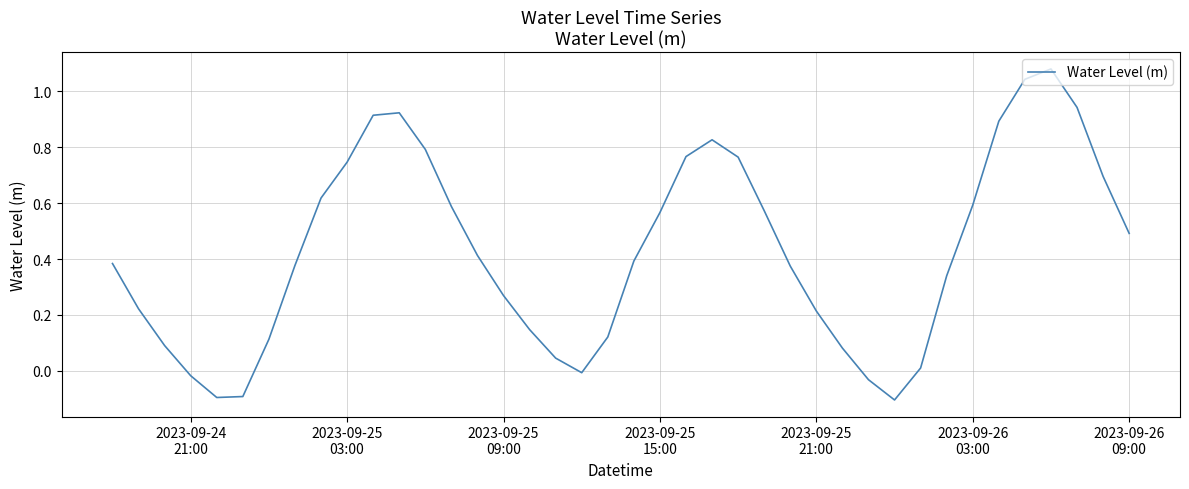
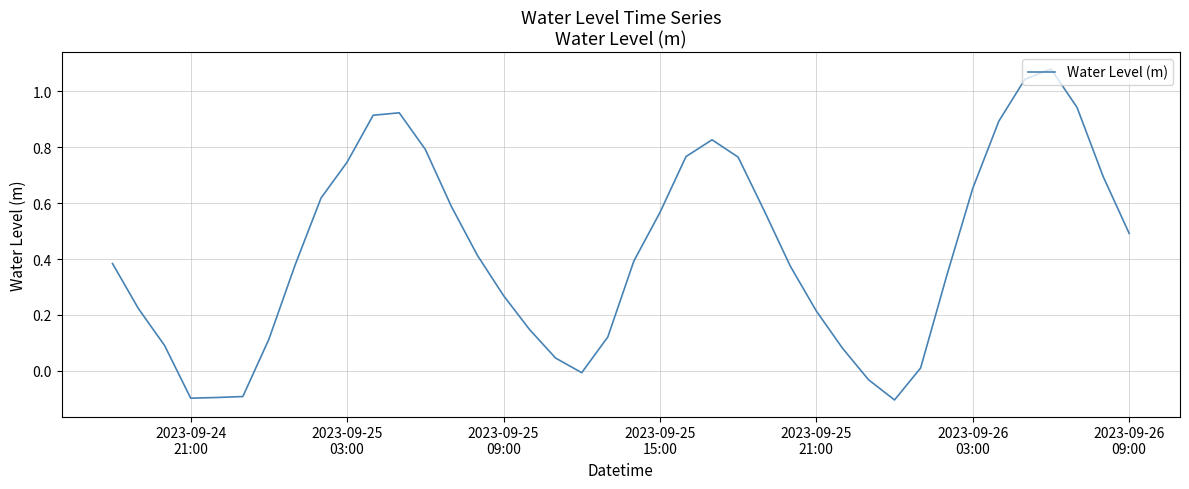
2023-09-24 21:00: -0.02 -> -0.10
2023-09-26 03:00: 0.59 -> 0.65
